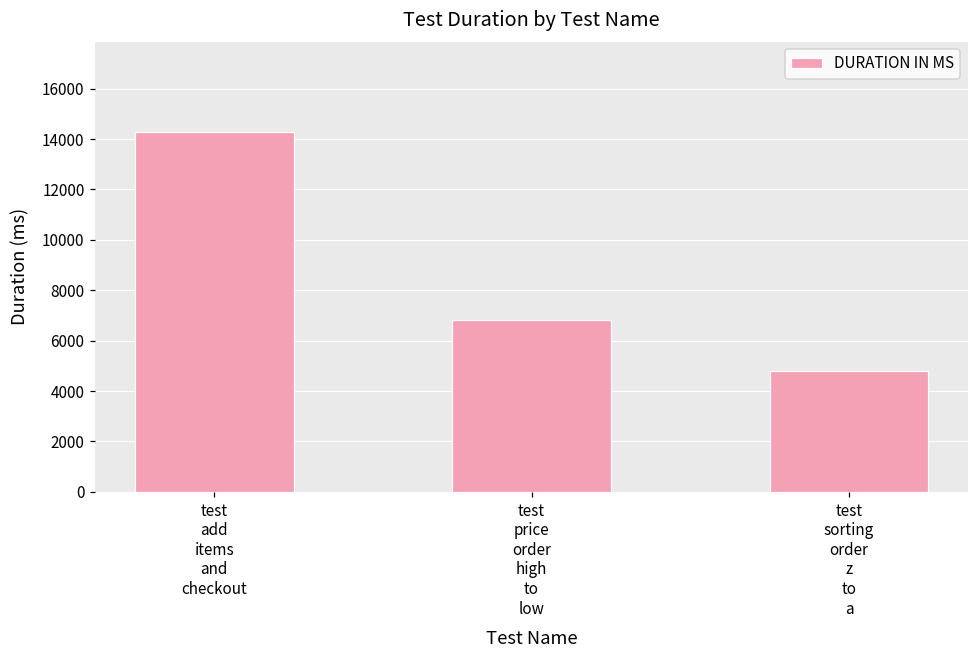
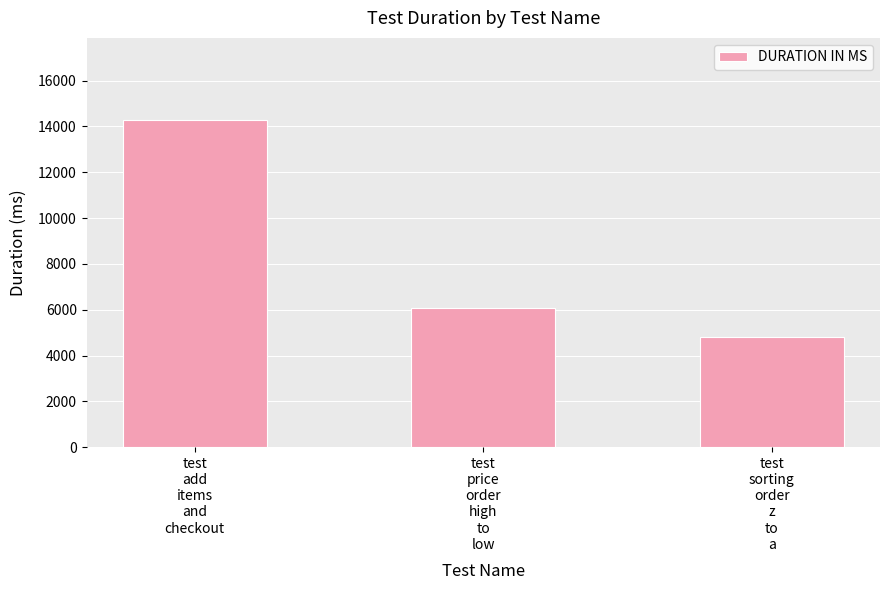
test price order high to low: 6800 -> 6100
